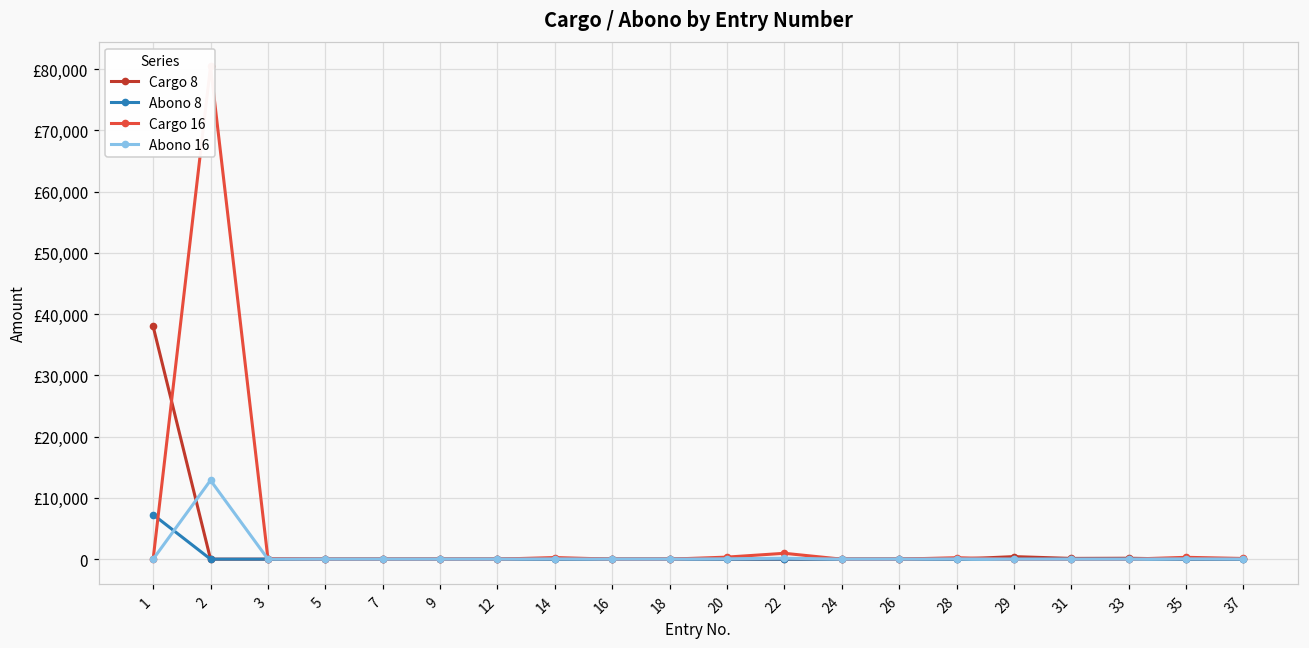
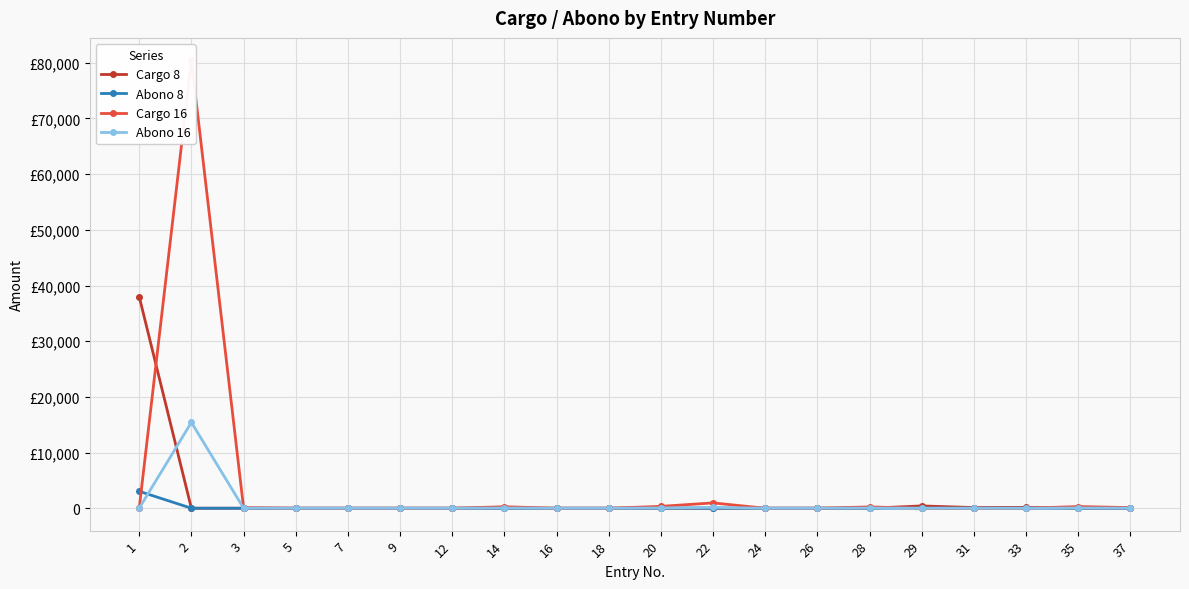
Abono 8, 1: £7,000 -> £3,000
Abono 16, 2: £13,000 -> £15,000
